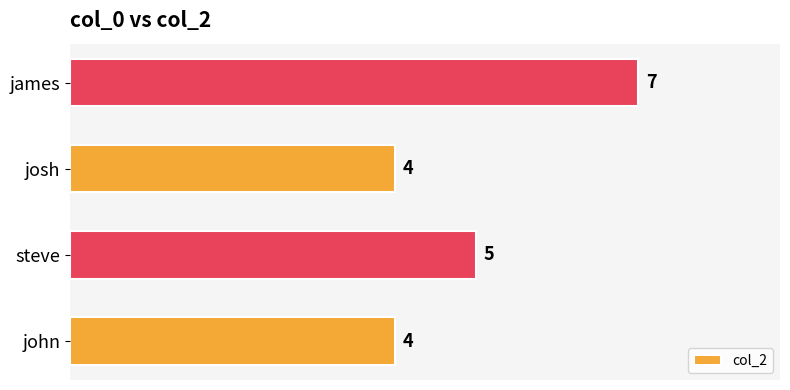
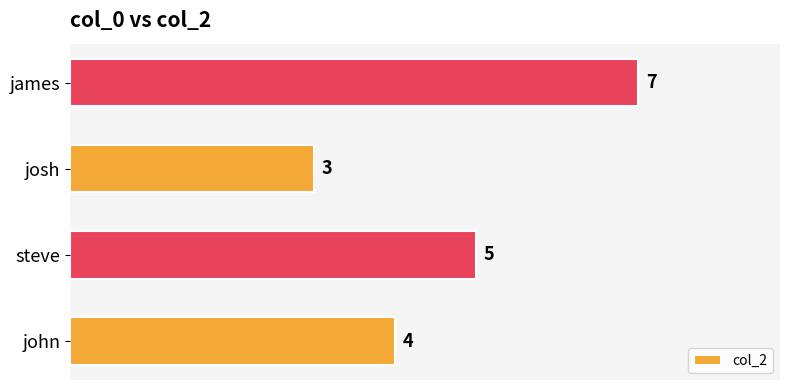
josh: 4 -> 3
